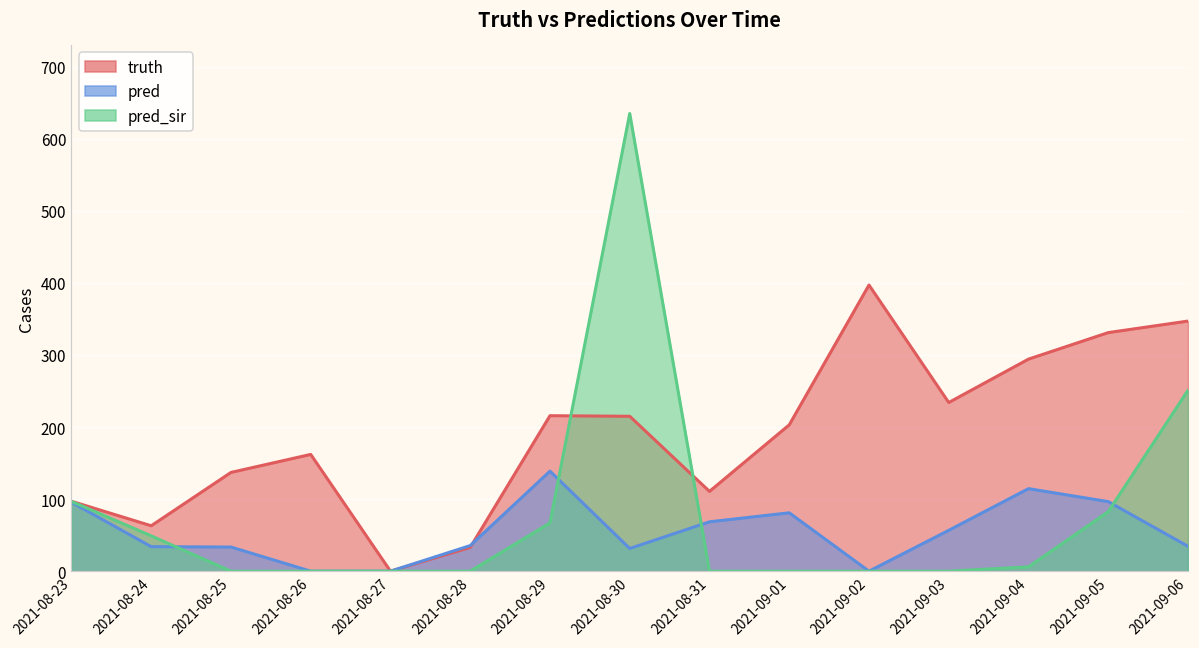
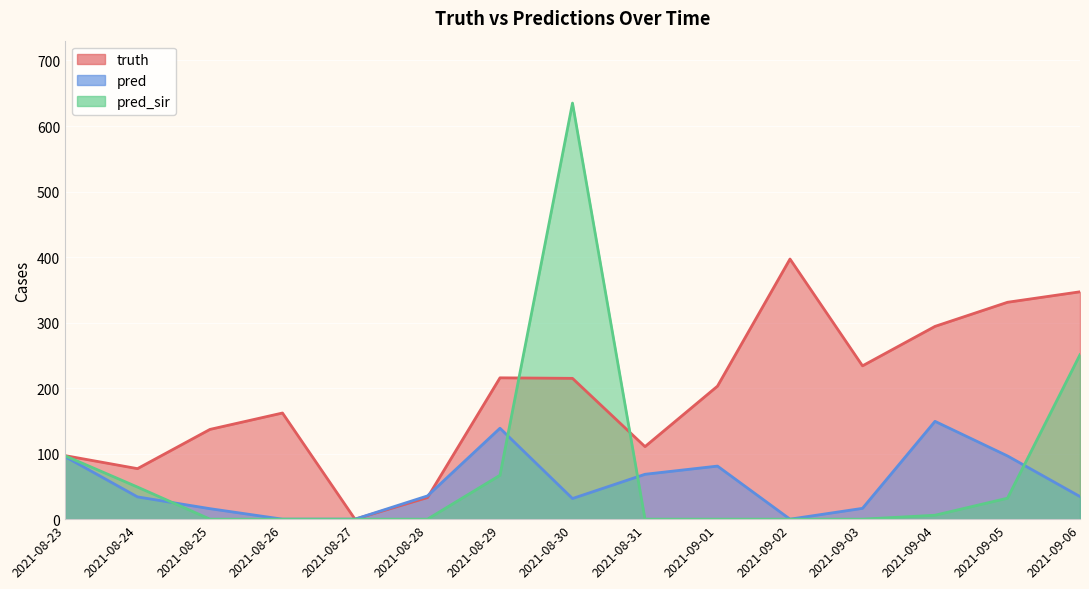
truth, 2021-08-24: 60 -> 80
pred, 2021-08-25: 30 -> 20
pred, 2021-09-03: 60 -> 20
pred, 2021-09-04: 110 -> 150
pred_sir, 2021-09-05: 80 -> 30
